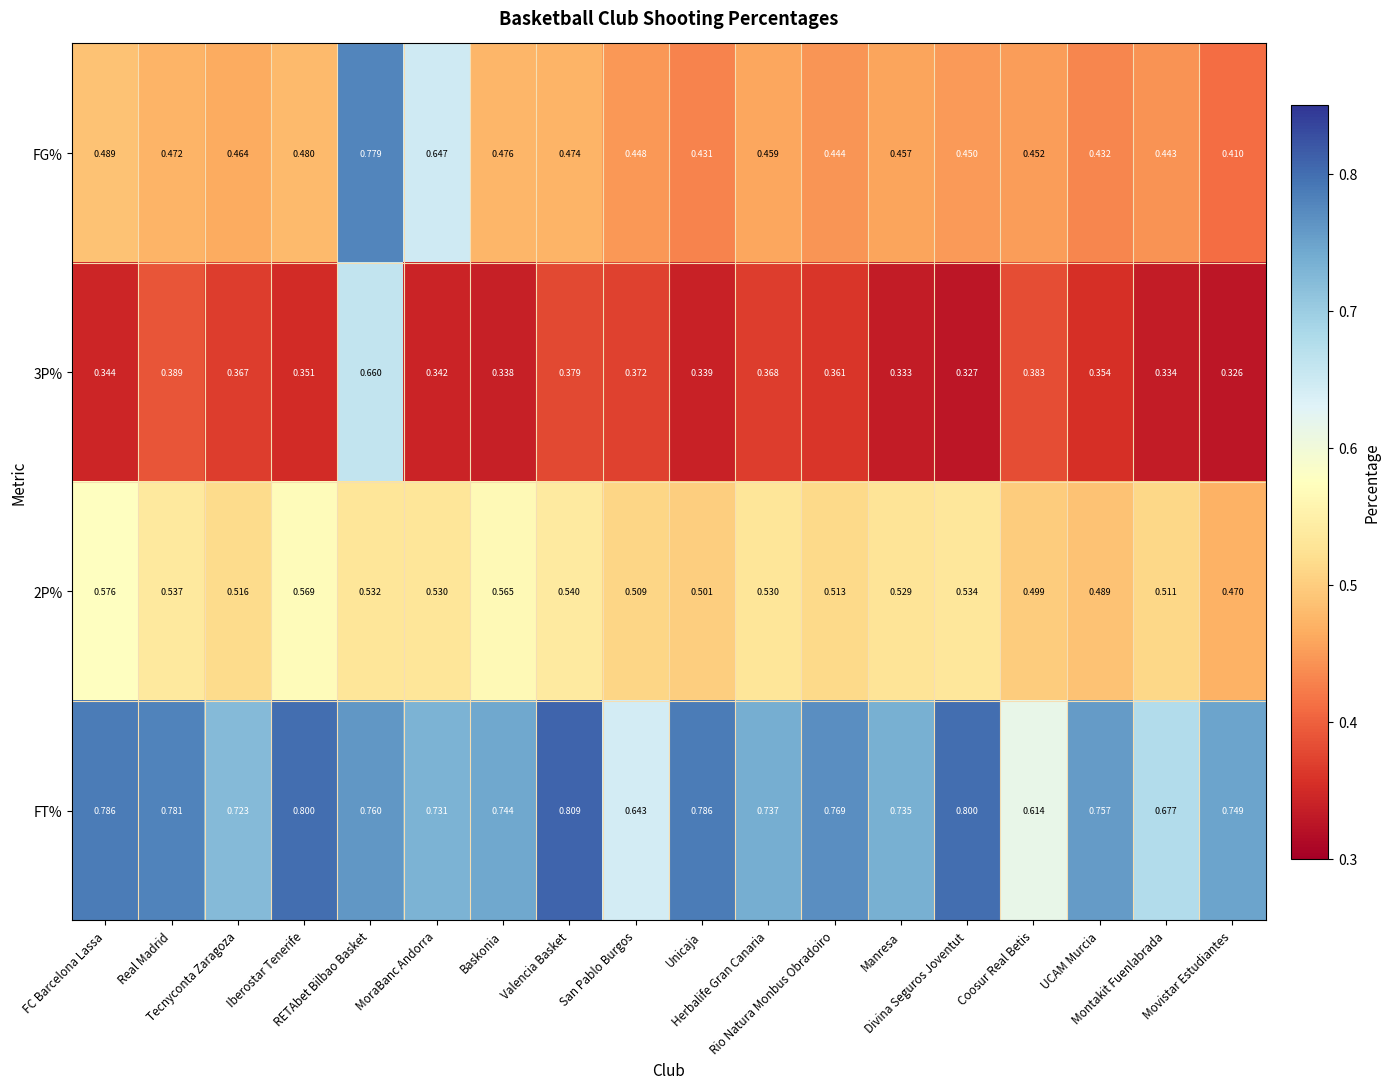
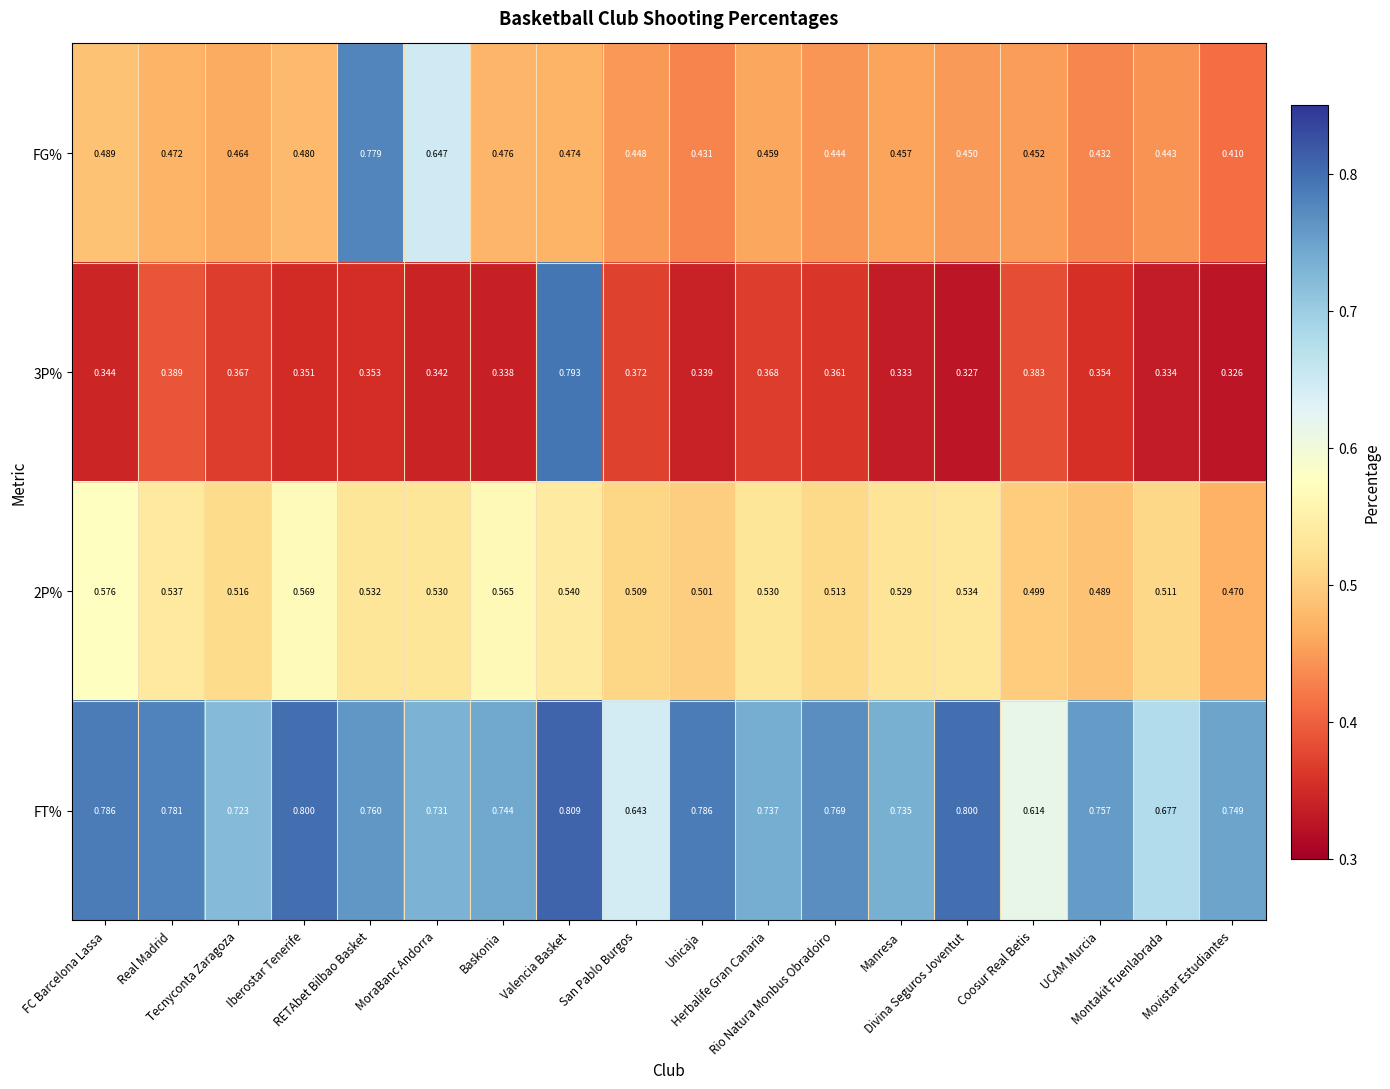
3P%, RETAbet Bilbao Basket: 0.660 -> 0.353
3P%, Valencia Basket: 0.379 -> 0.793
